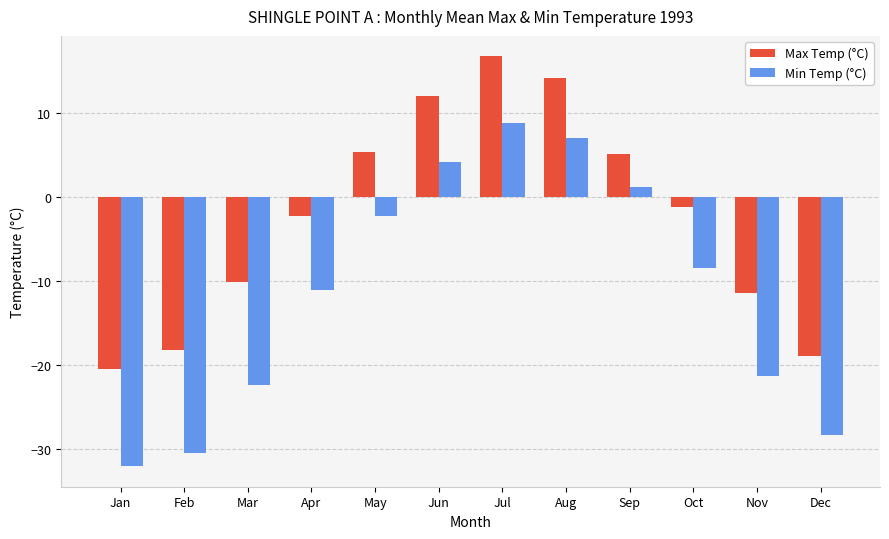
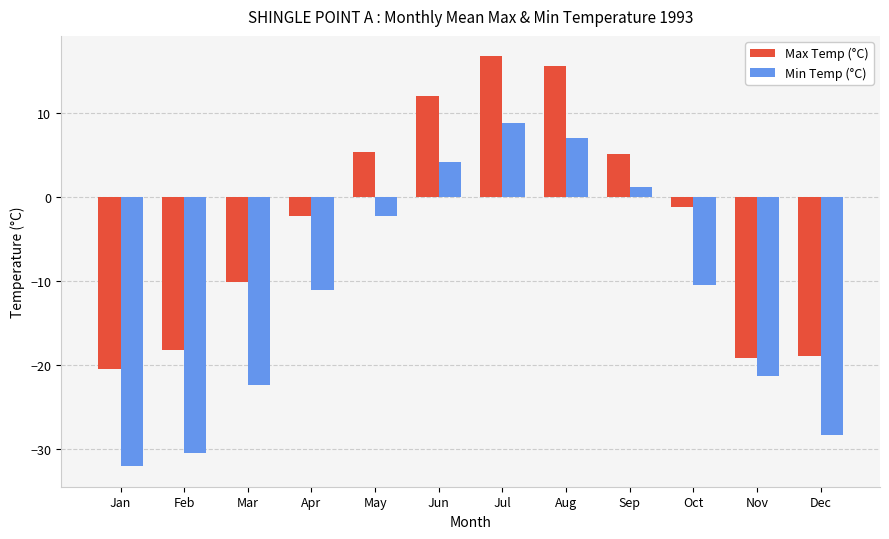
Max Temp (°C), Aug: 14 -> 16
Min Temp (°C), Oct: -8 -> -11
Max Temp (°C), Nov: -11 -> -19
